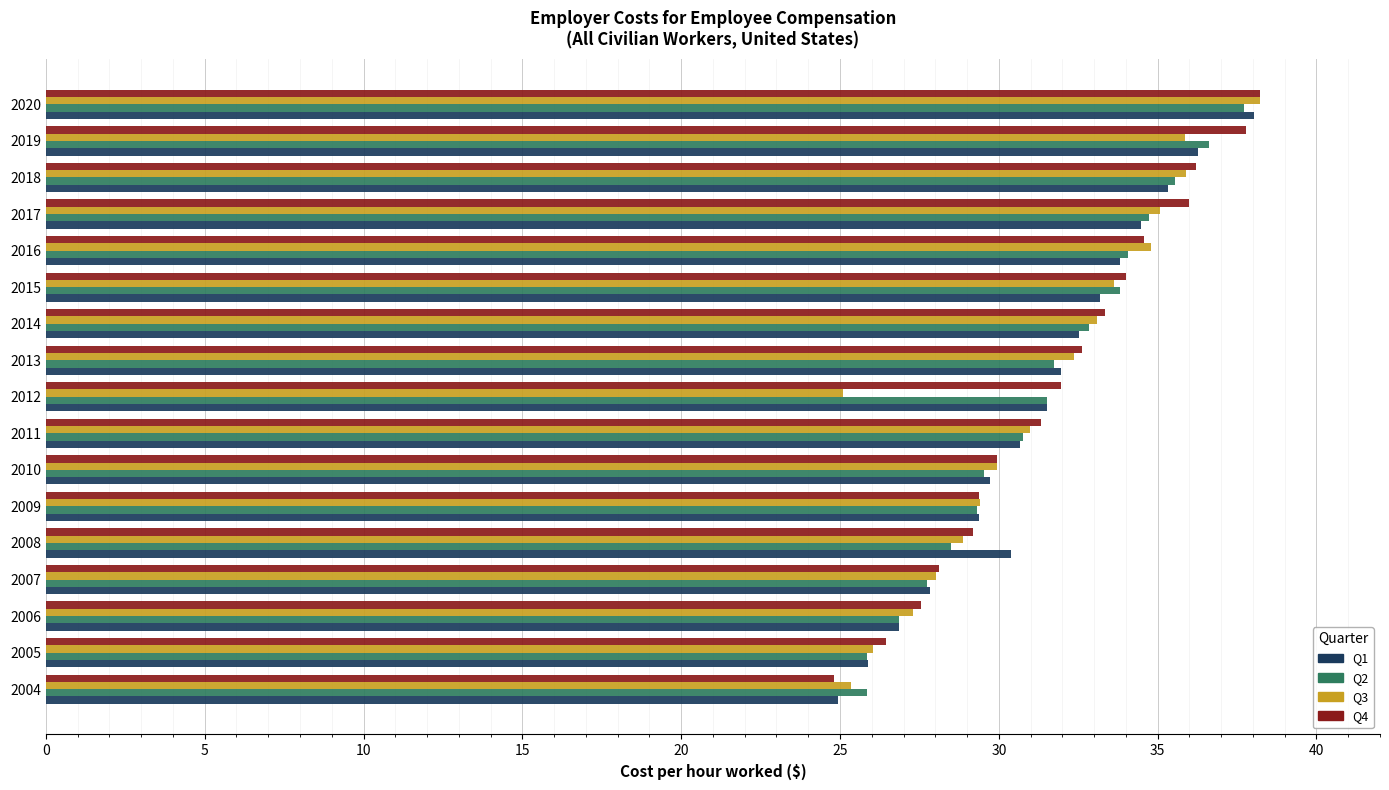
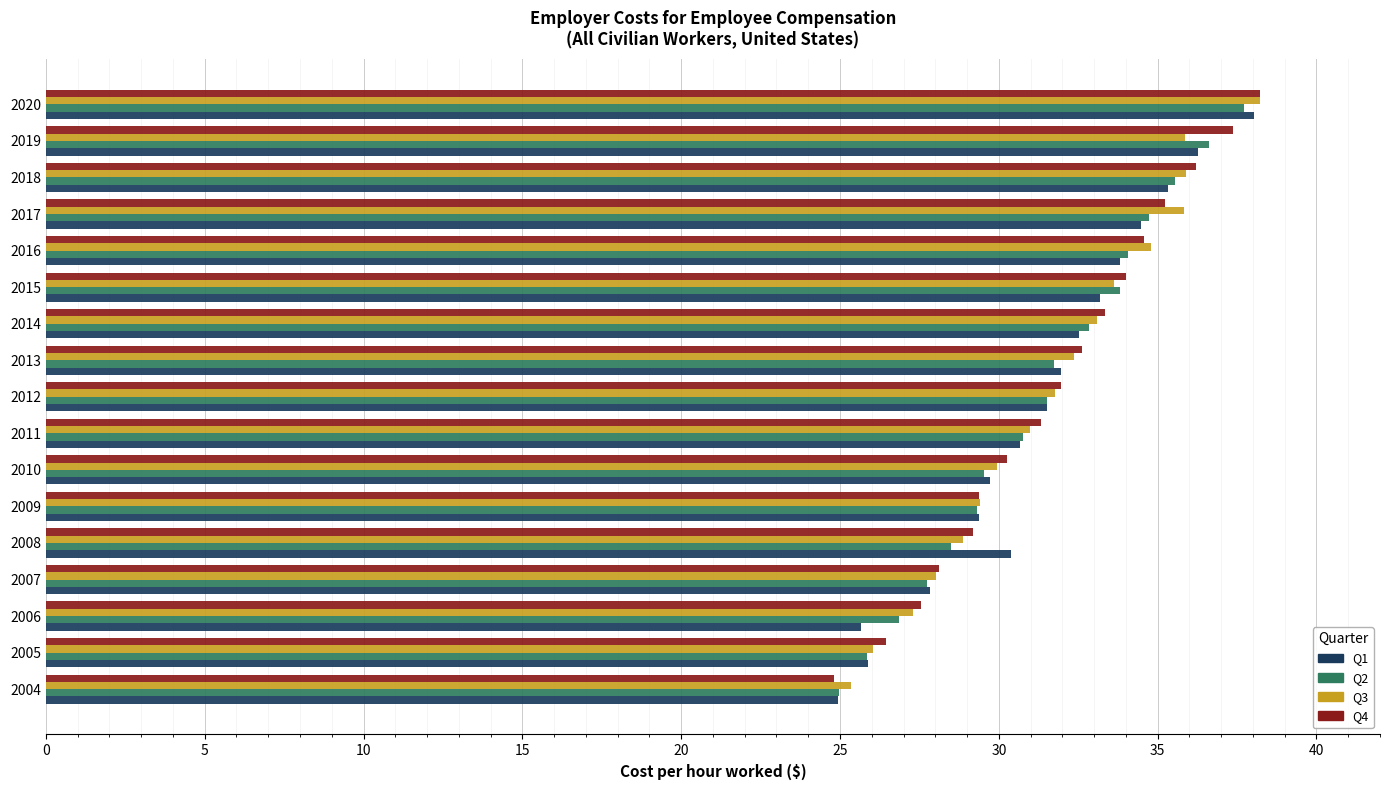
Q4, 2019: 37.8 -> 37.4
Q4, 2017: 36.0 -> 35.2
Q3, 2017: 35.1 -> 35.8
Q3, 2012: 25.1 -> 31.8
Q4, 2010: 29.9 -> 30.3
Q1, 2006: 26.9 -> 25.7
Q2, 2004: 25.9 -> 25.0
